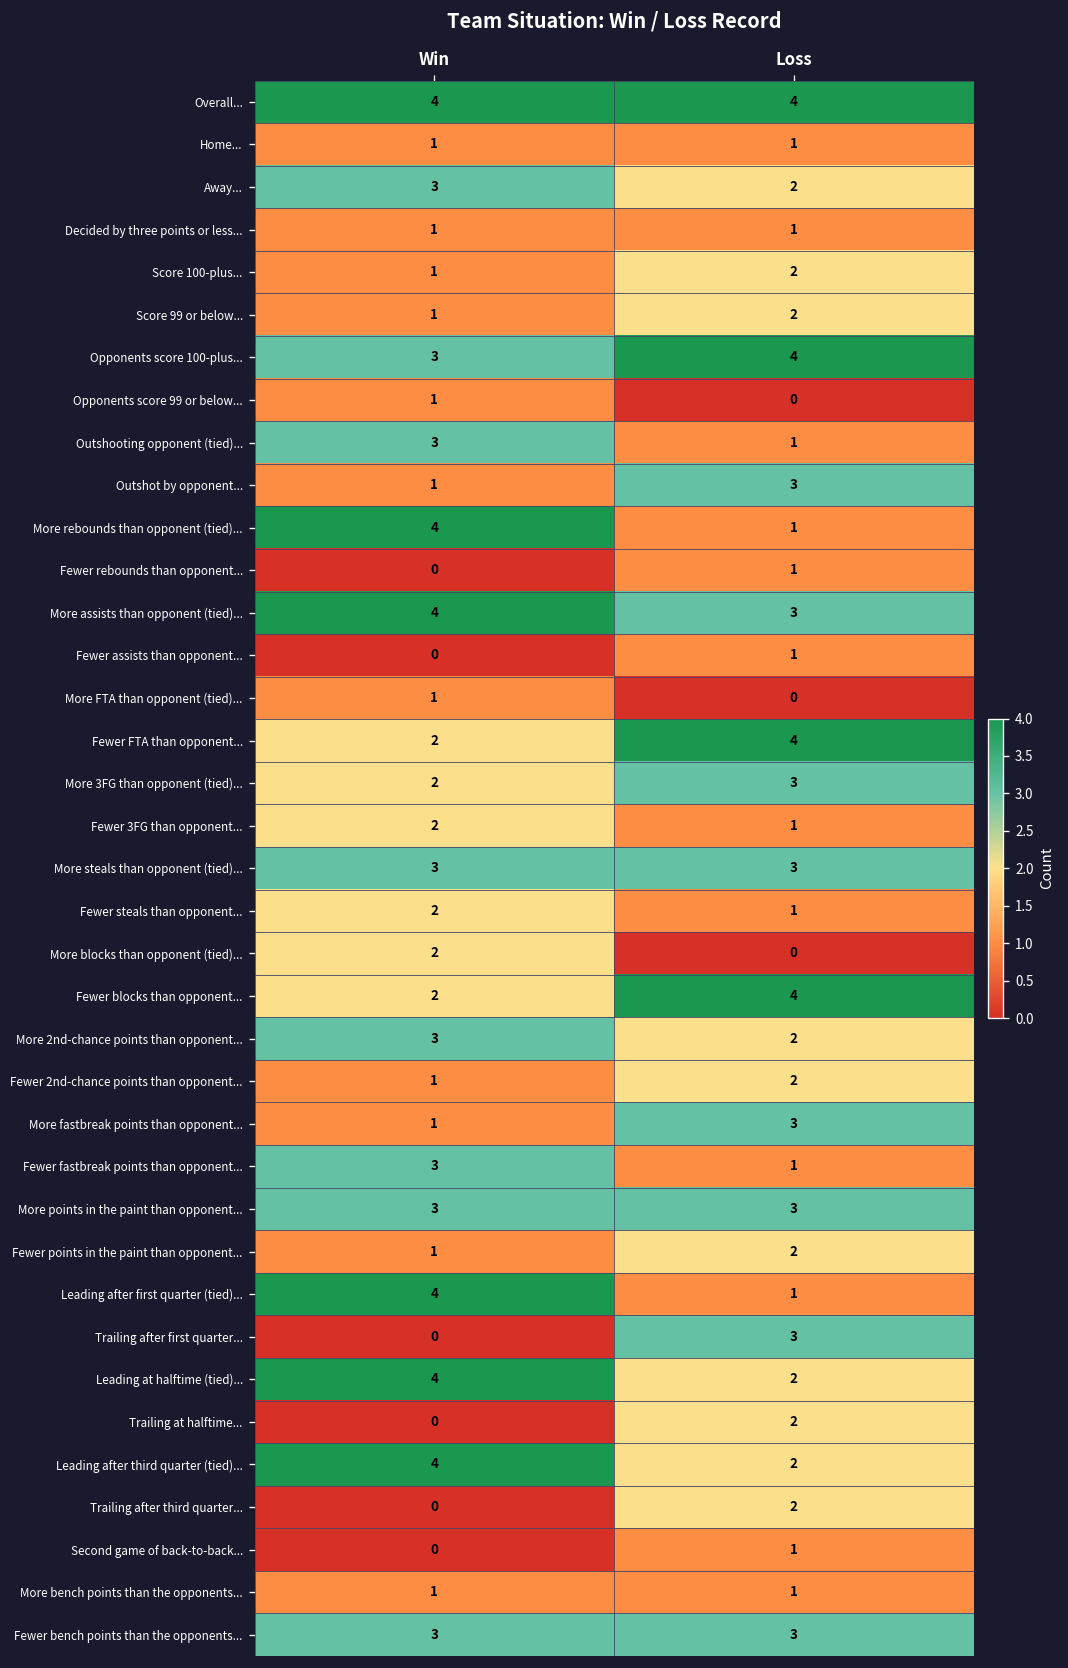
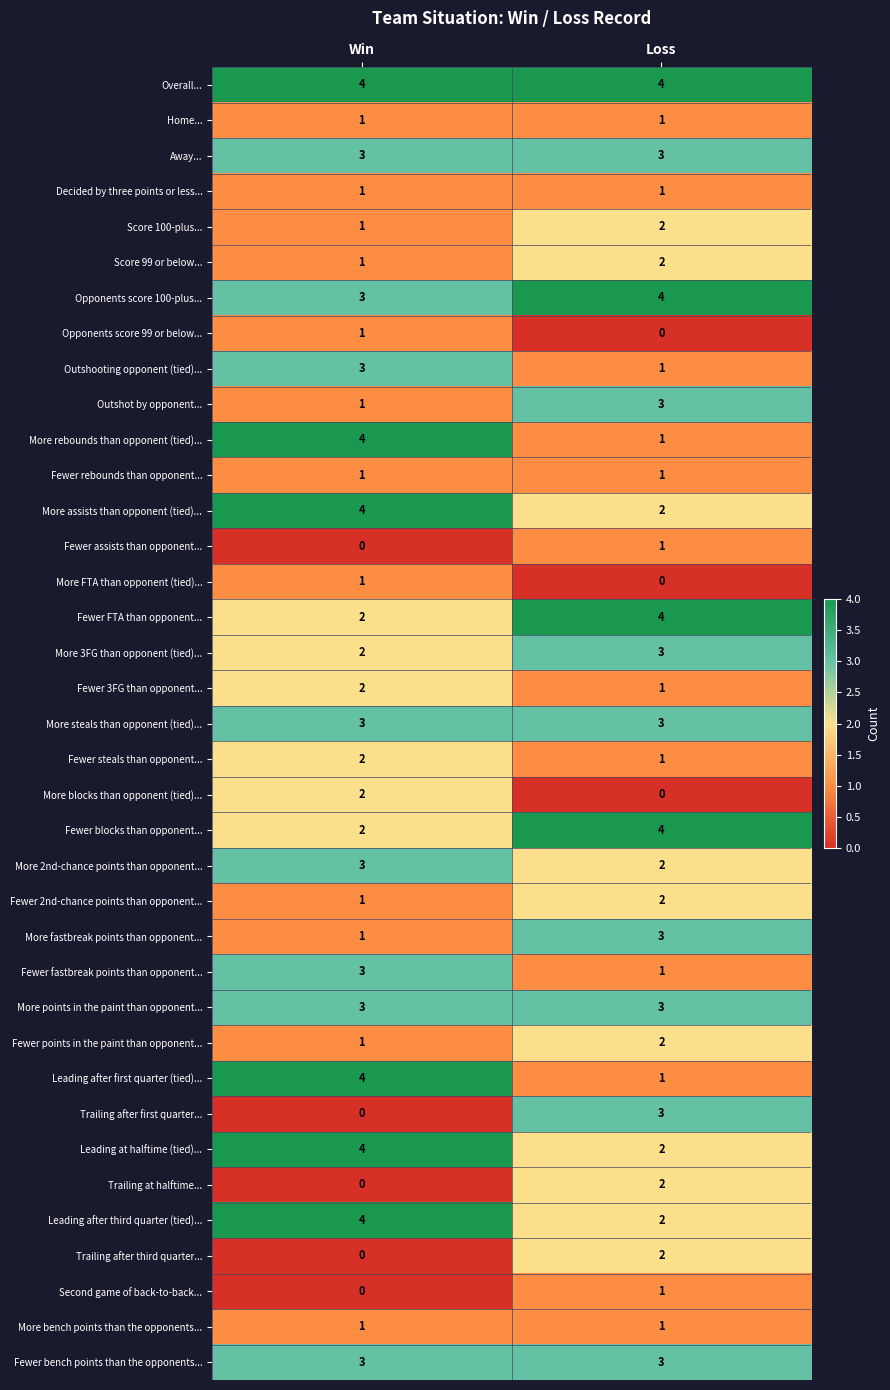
Away..., Loss: 2 -> 3
Fewer rebounds than opponent..., Win: 0 -> 1
More assists than opponent (tied)..., Loss: 3 -> 2
